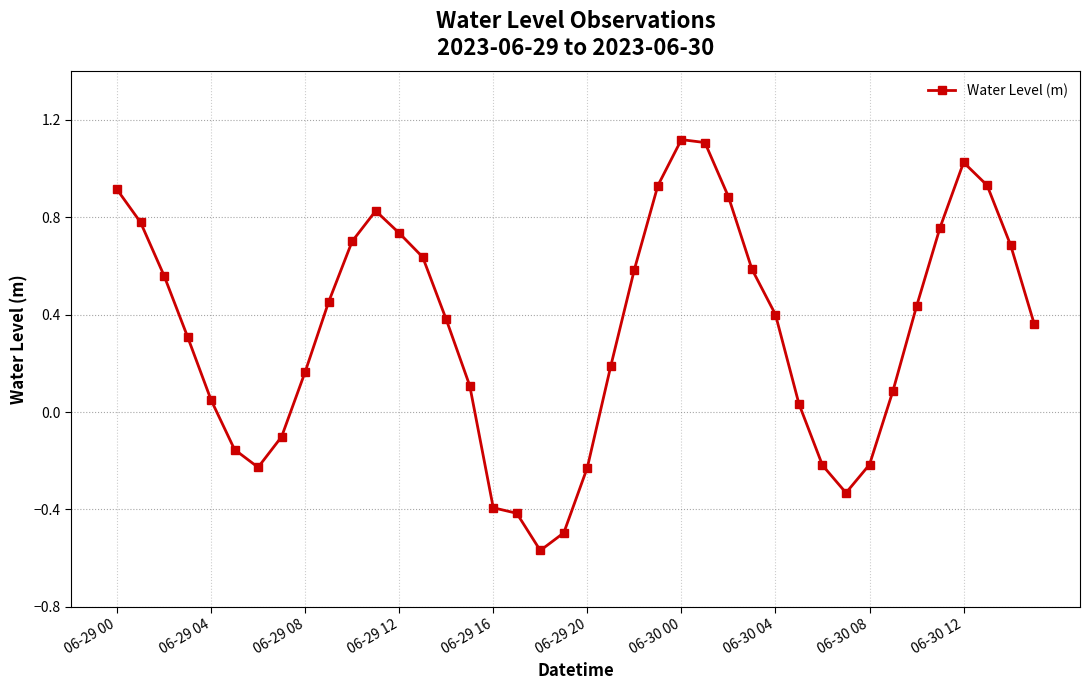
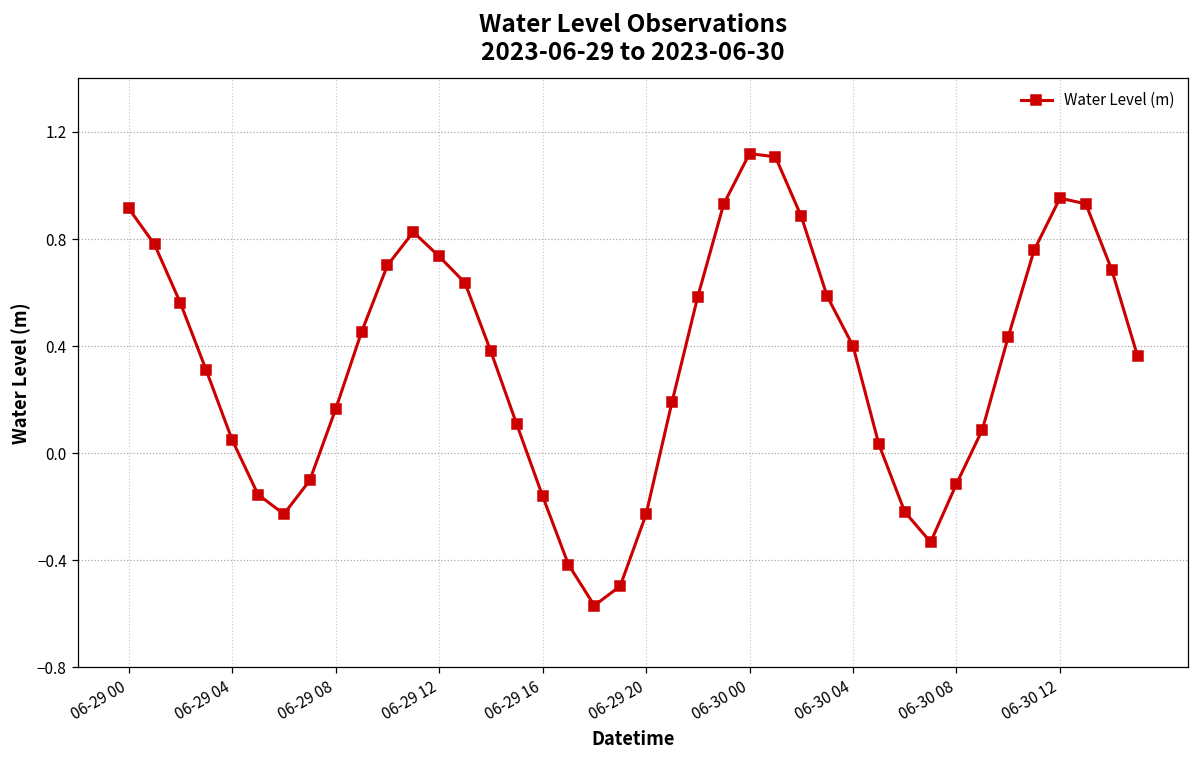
06-29 16: -0.39 -> -0.16
06-30 08: -0.22 -> -0.11
06-30 12: 1.03 -> 0.95
